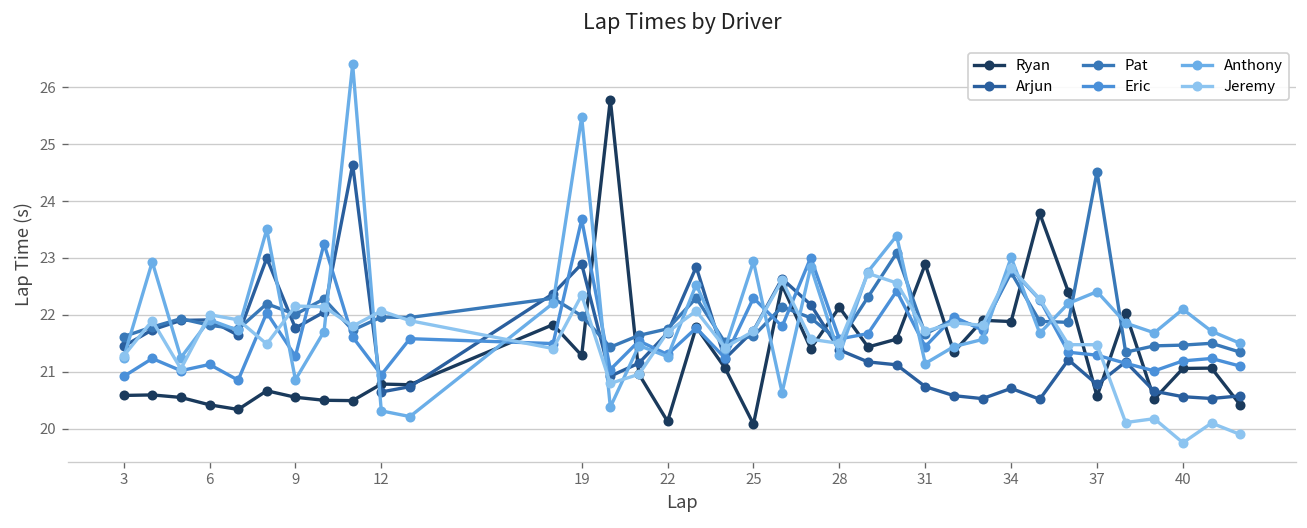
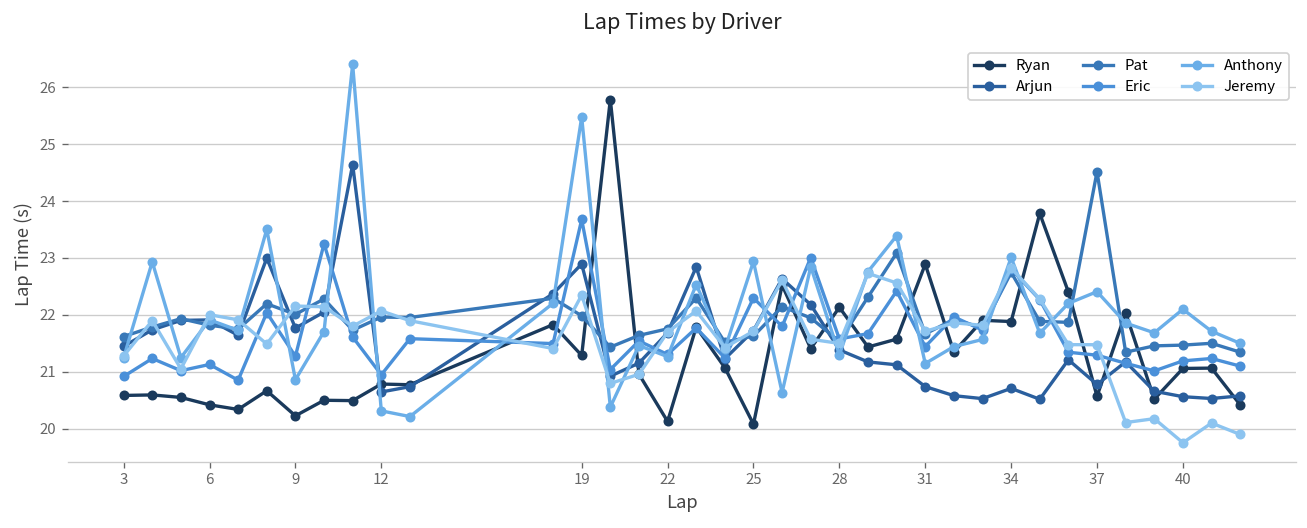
Ryan, 9: 20.6 -> 20.2
